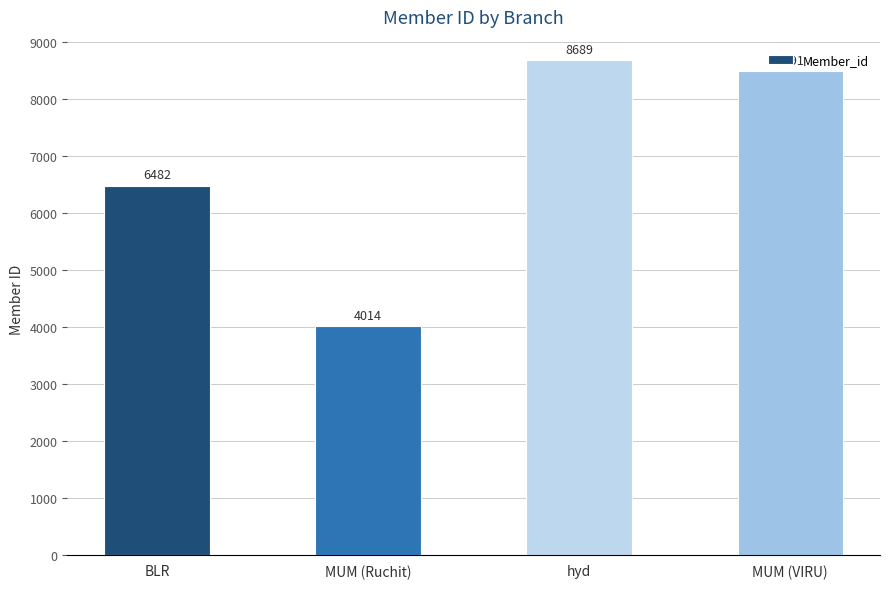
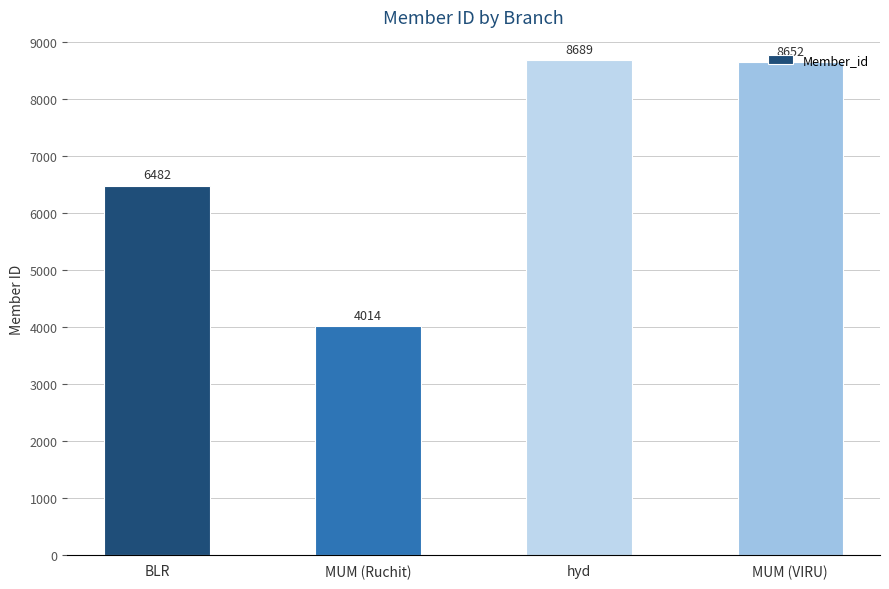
MUM (VIRU): 8491 -> 8652
